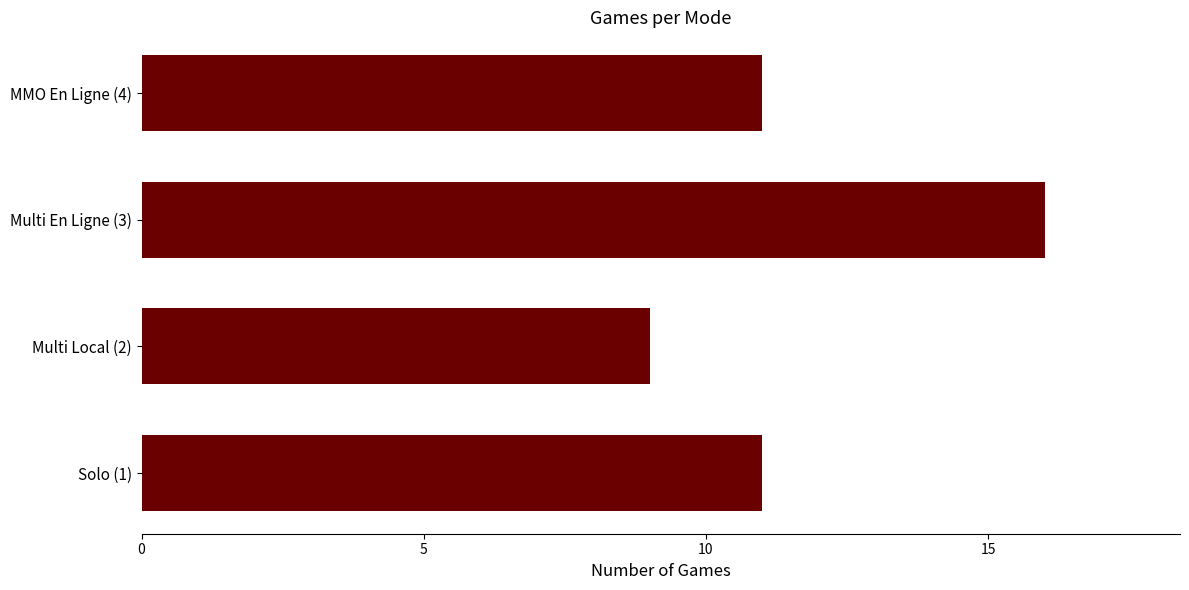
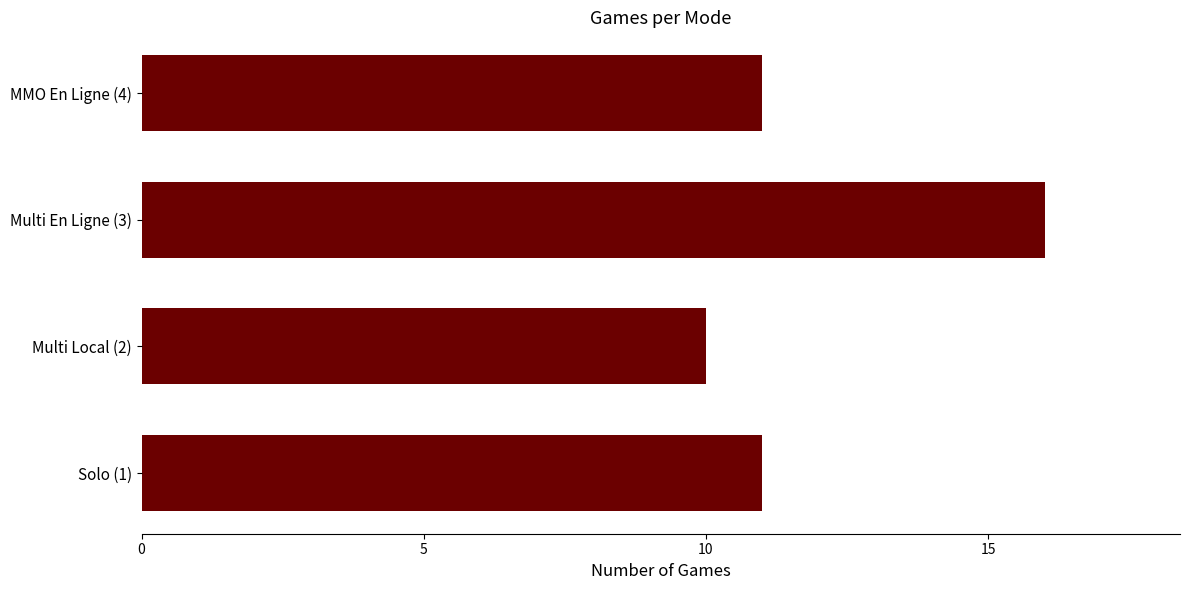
Multi Local (2): 9 -> 10
